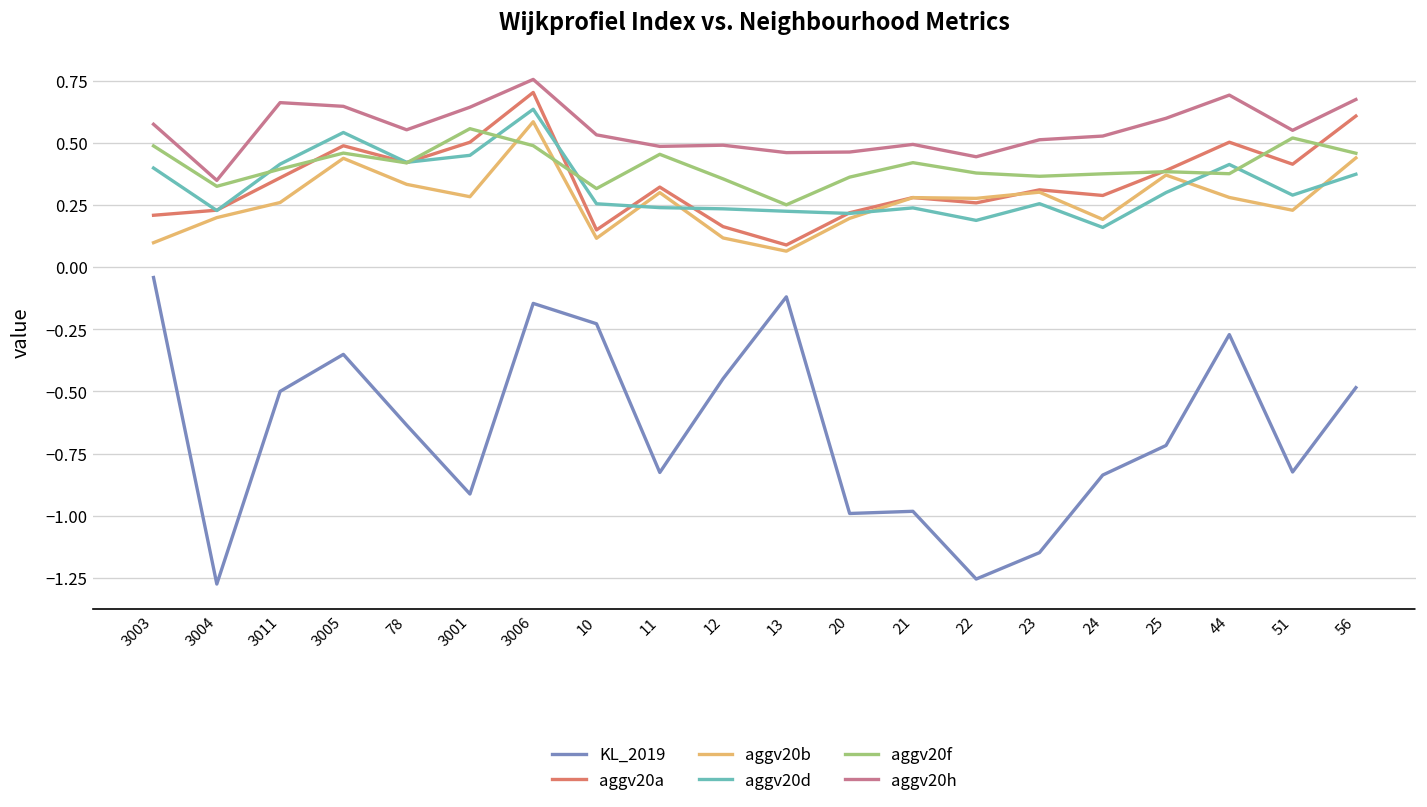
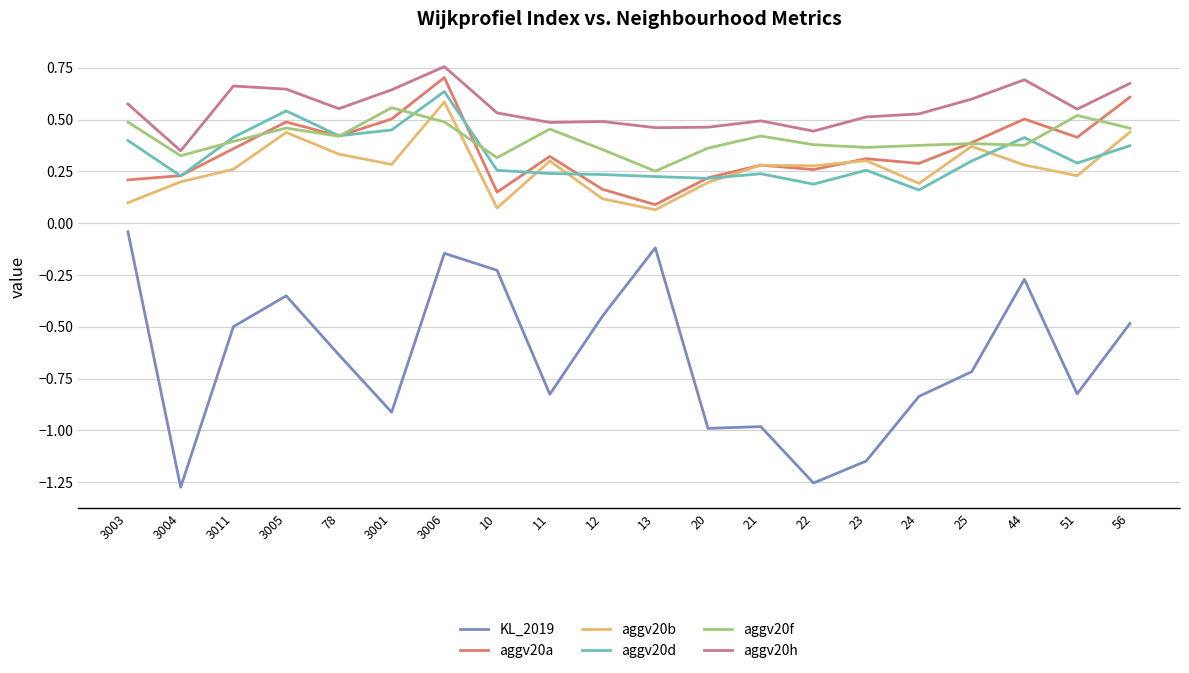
aggv20b, 10: 0.12 -> 0.07
